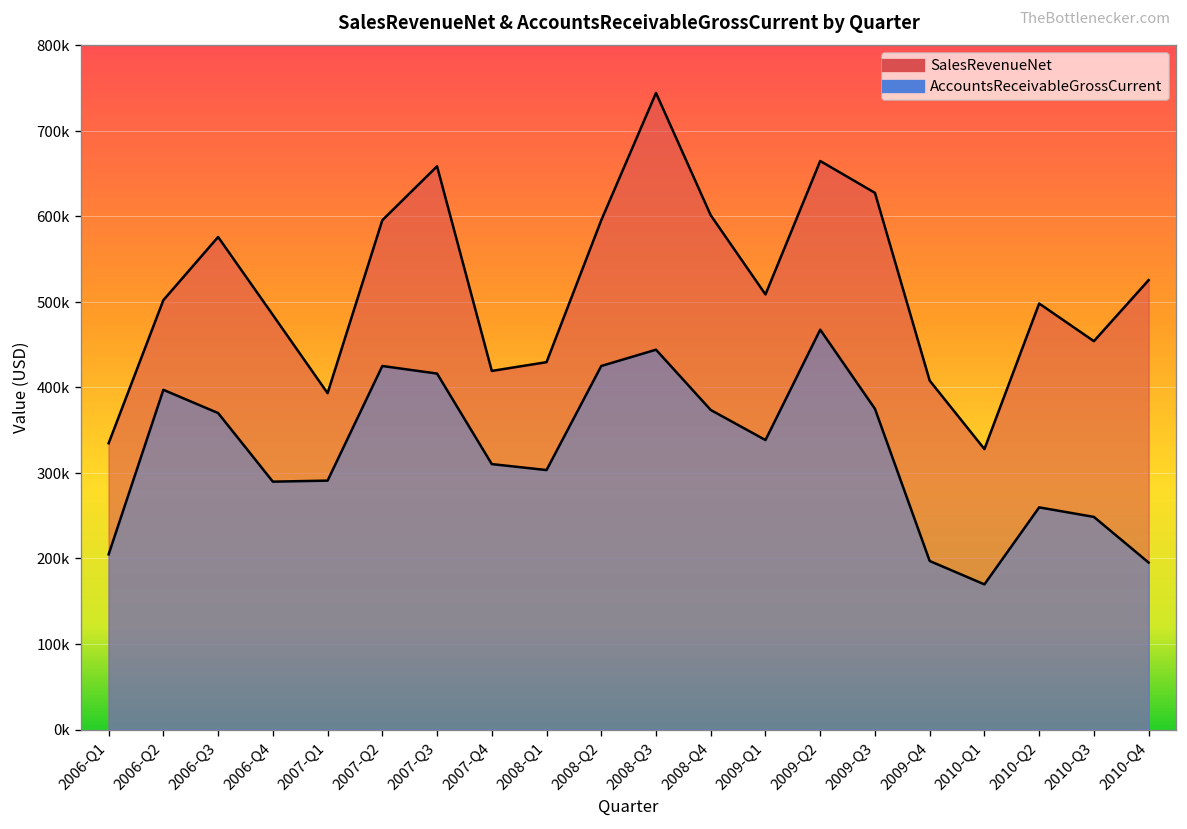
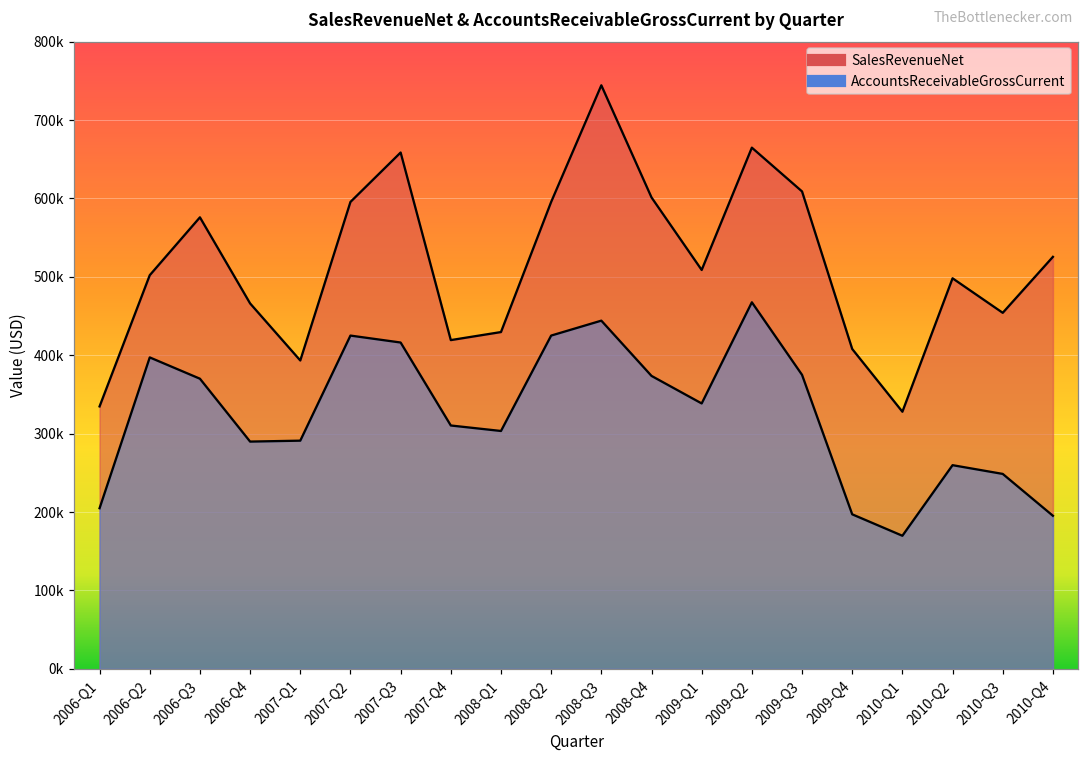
SalesRevenueNet, 2006-Q4: 480000 -> 470000
SalesRevenueNet, 2009-Q3: 630000 -> 610000
